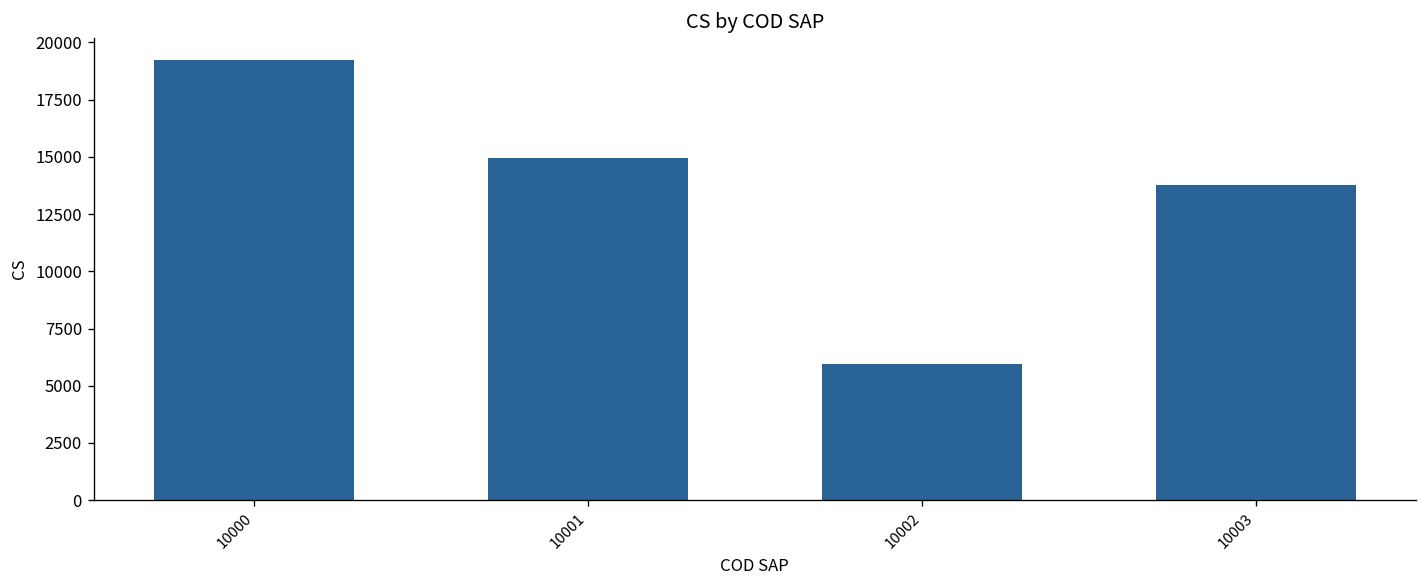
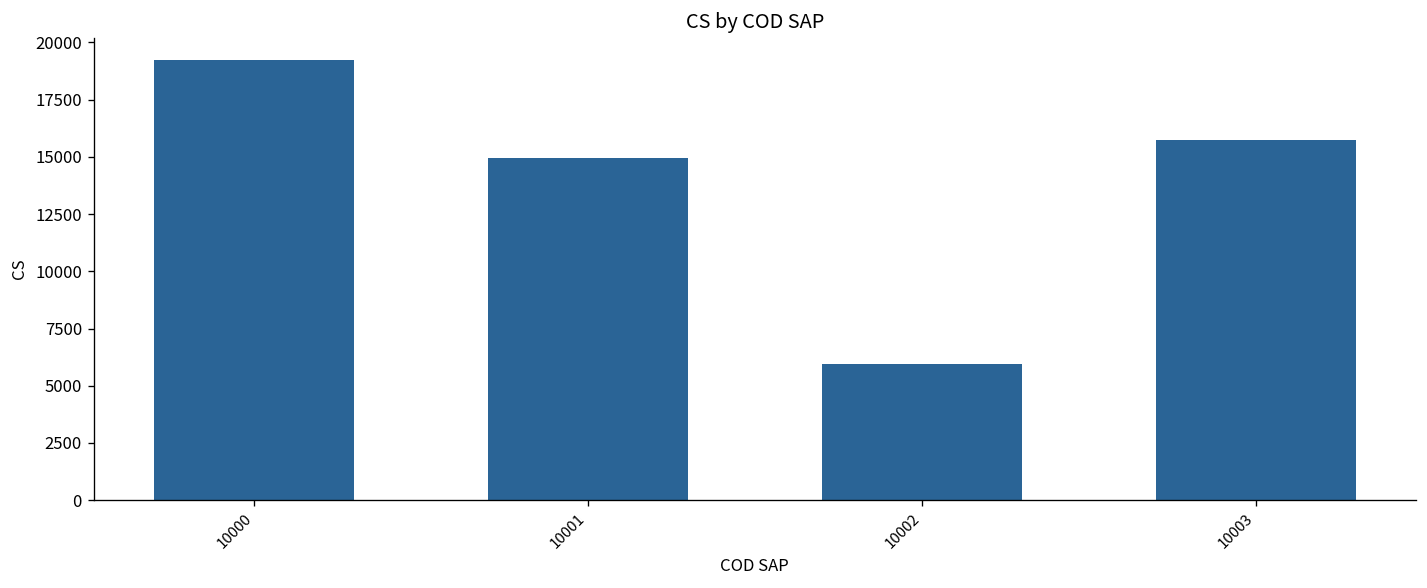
10003: 13800 -> 15800
